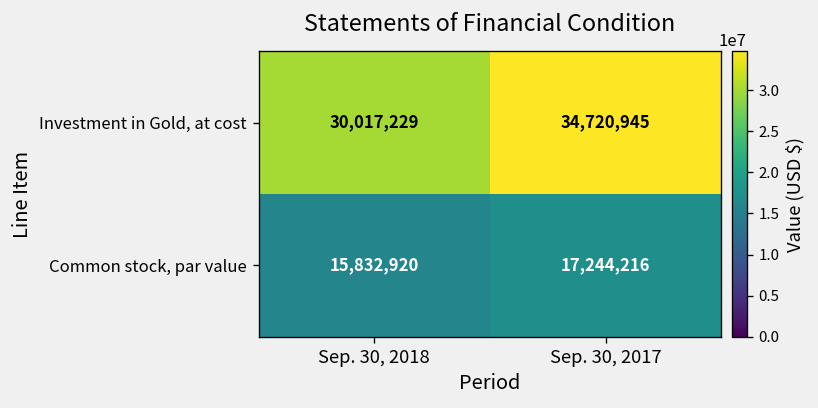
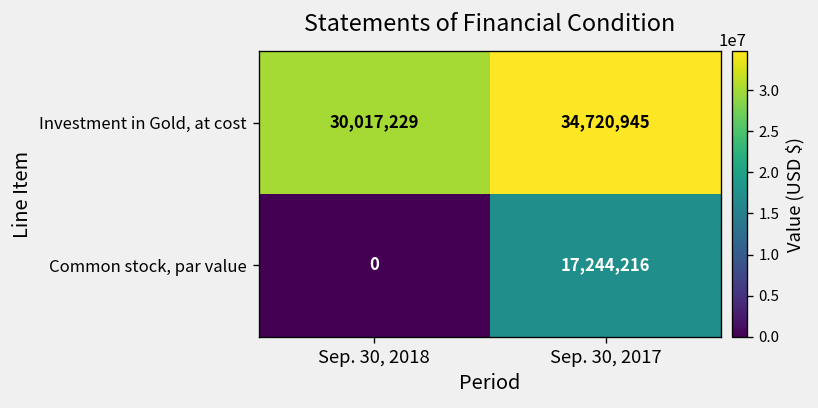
Common stock, par value, Sep. 30, 2018: 15,832,920 -> 0
